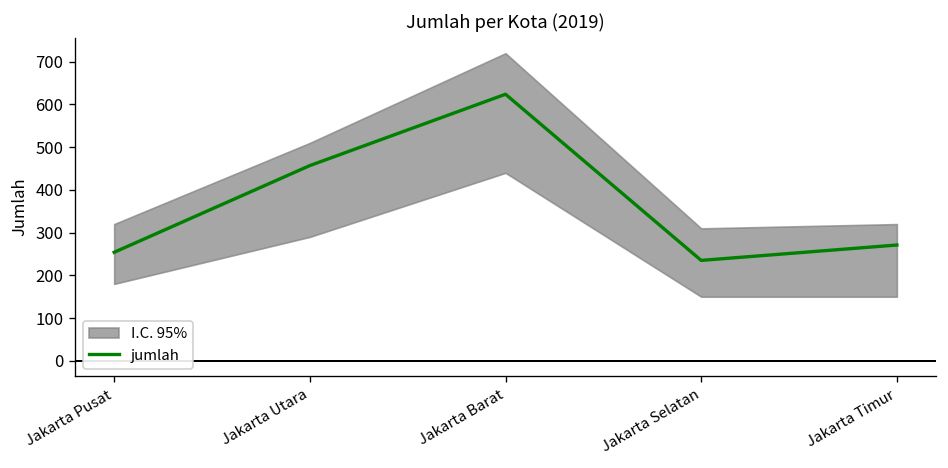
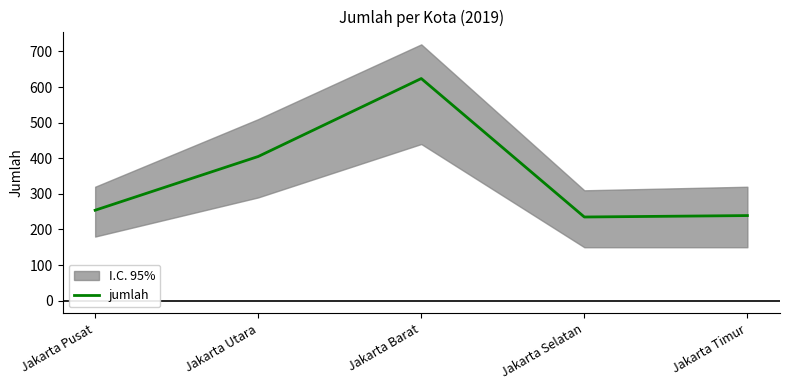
jumlah, Jakarta Utara: 460 -> 410
jumlah, Jakarta Timur: 270 -> 240
